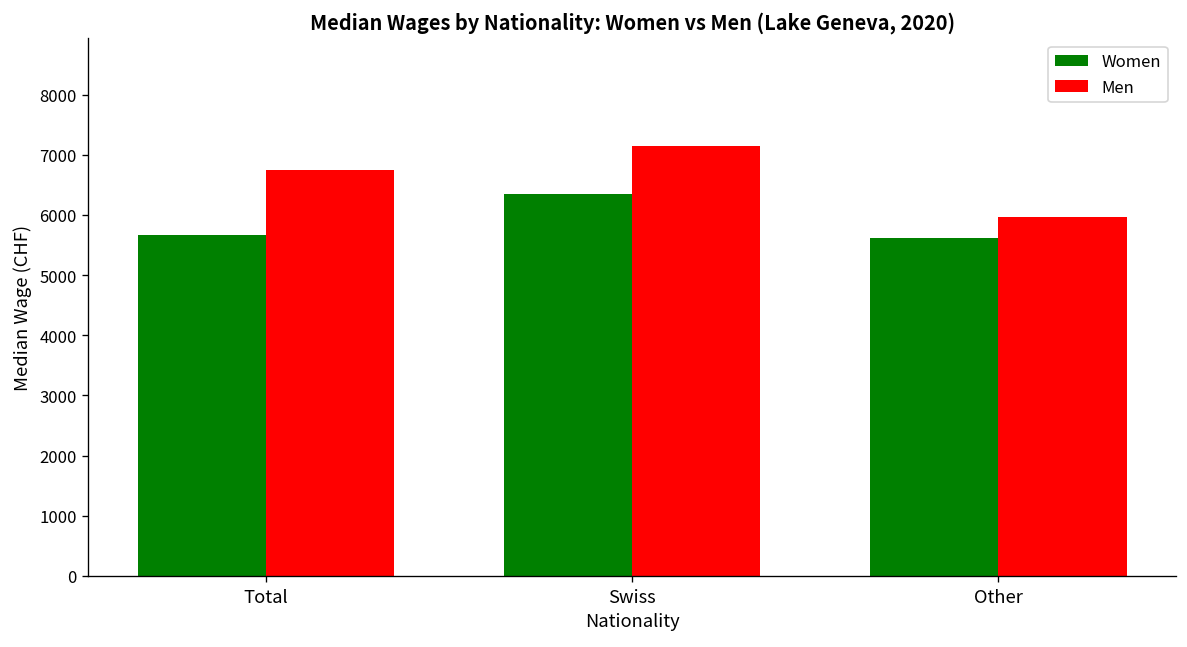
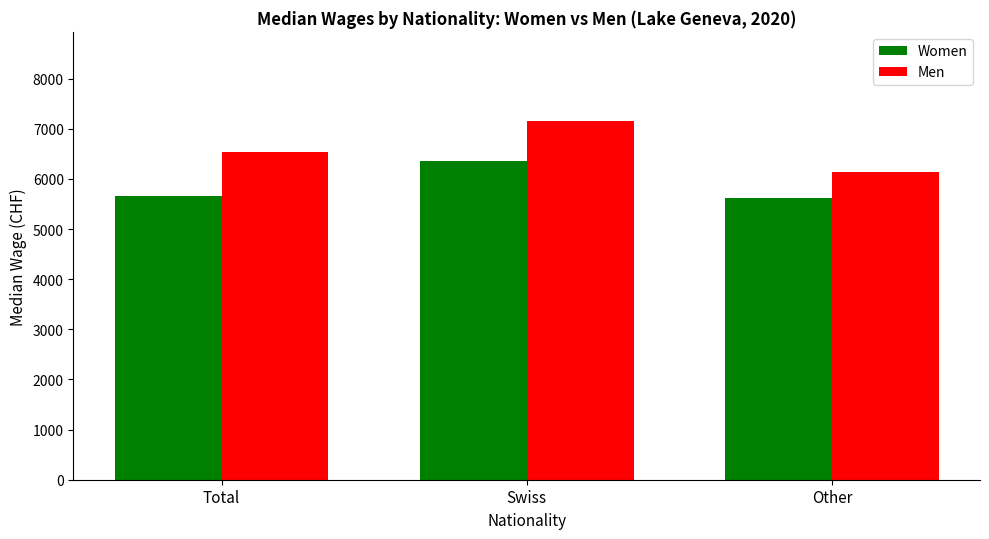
Men, Total: 6700 -> 6500
Men, Other: 6000 -> 6100
